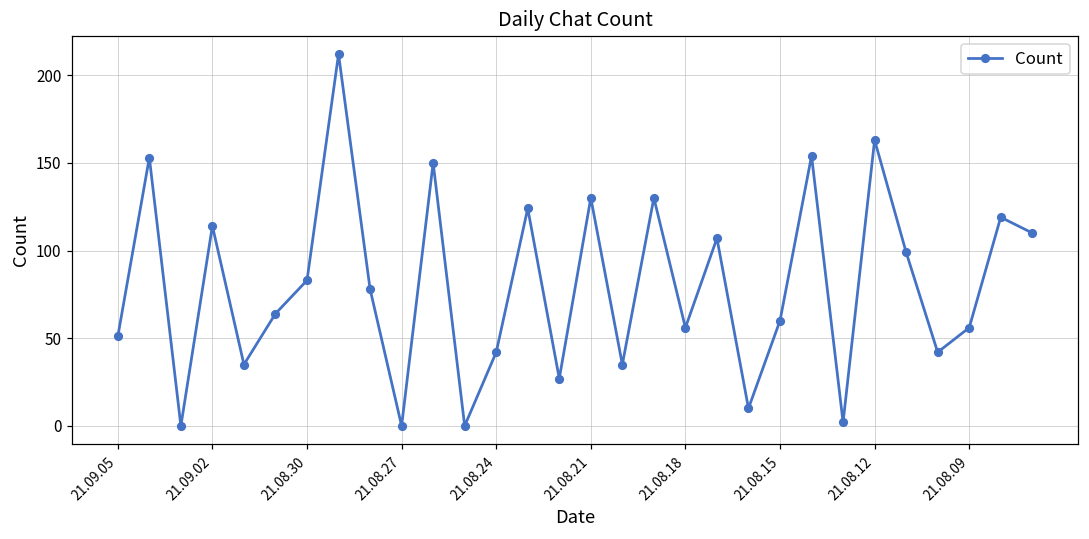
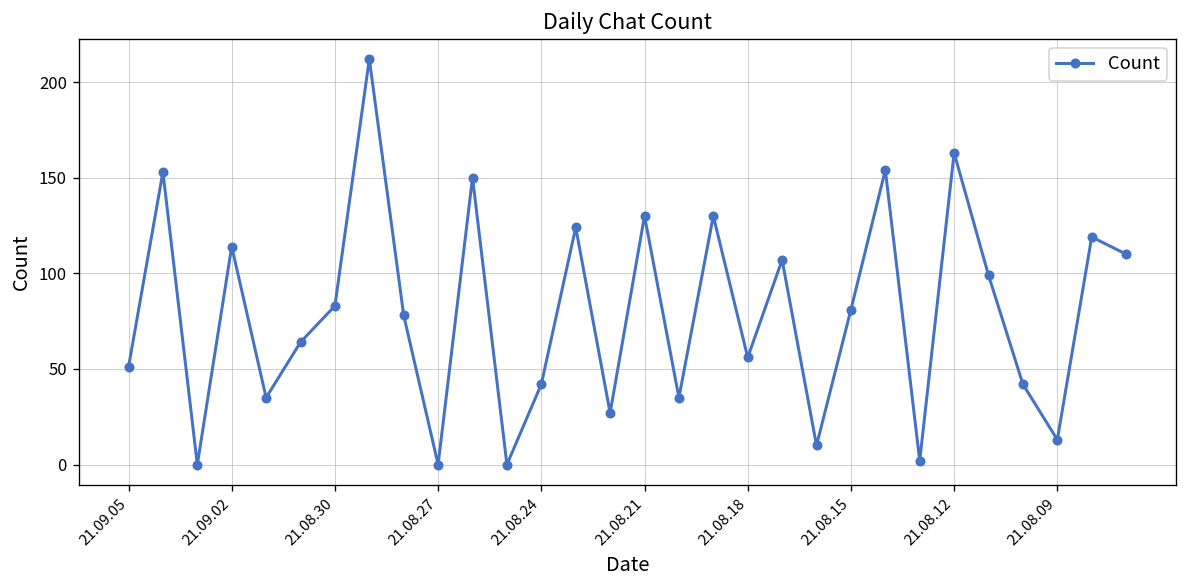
21.08.15: 60 -> 81
21.08.09: 56 -> 13
